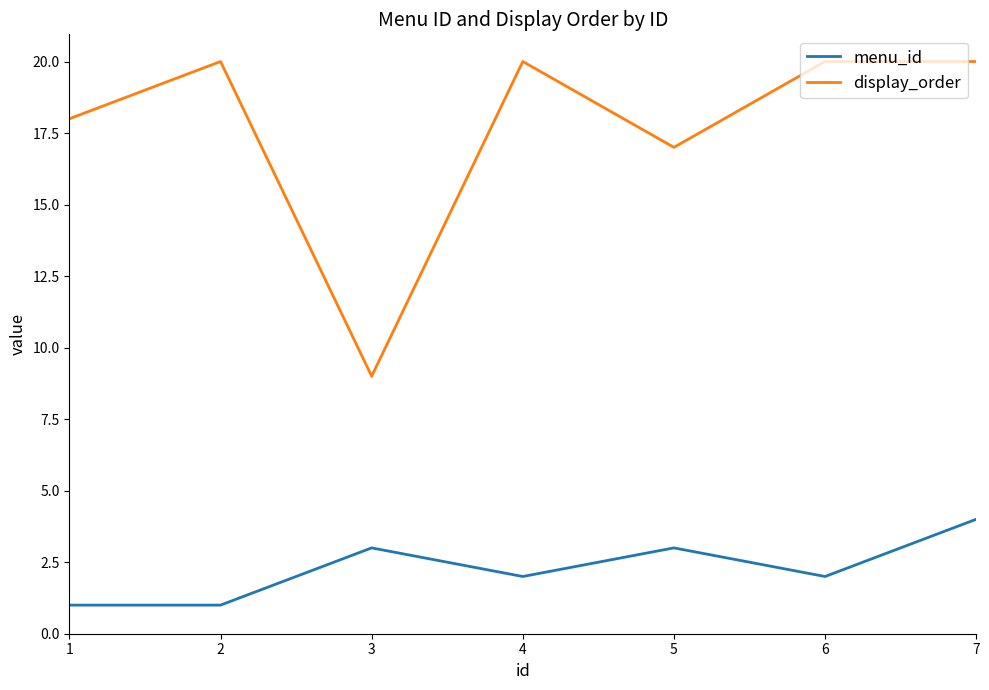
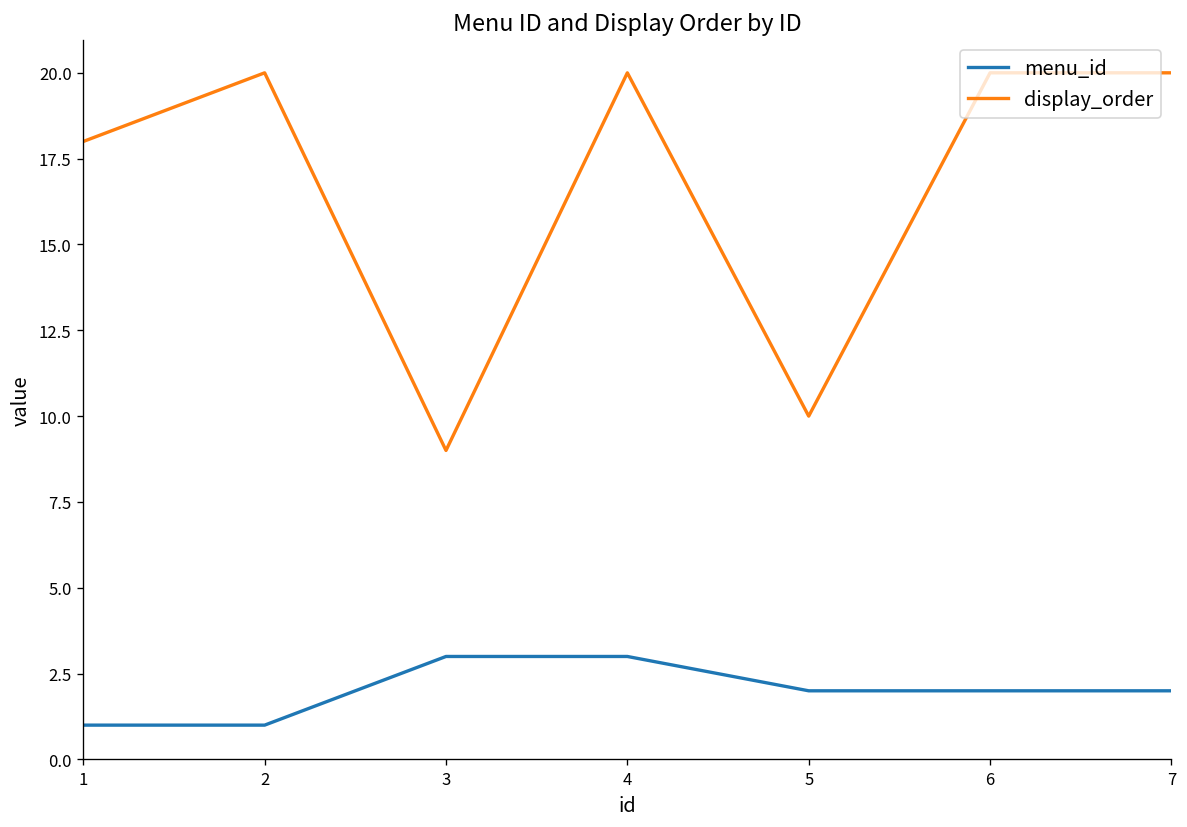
menu_id, 4: 2 -> 3
menu_id, 5: 3 -> 2
display_order, 5: 17 -> 10
menu_id, 7: 4 -> 2
